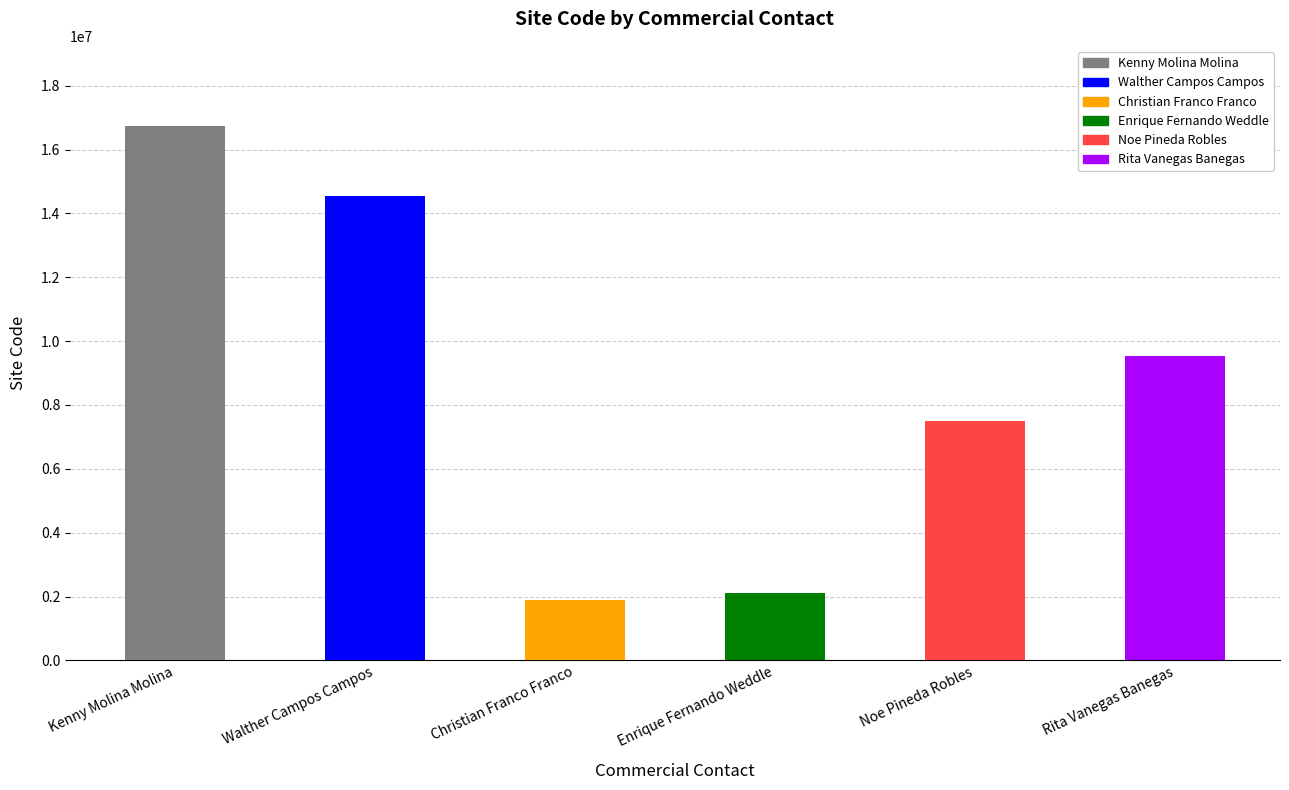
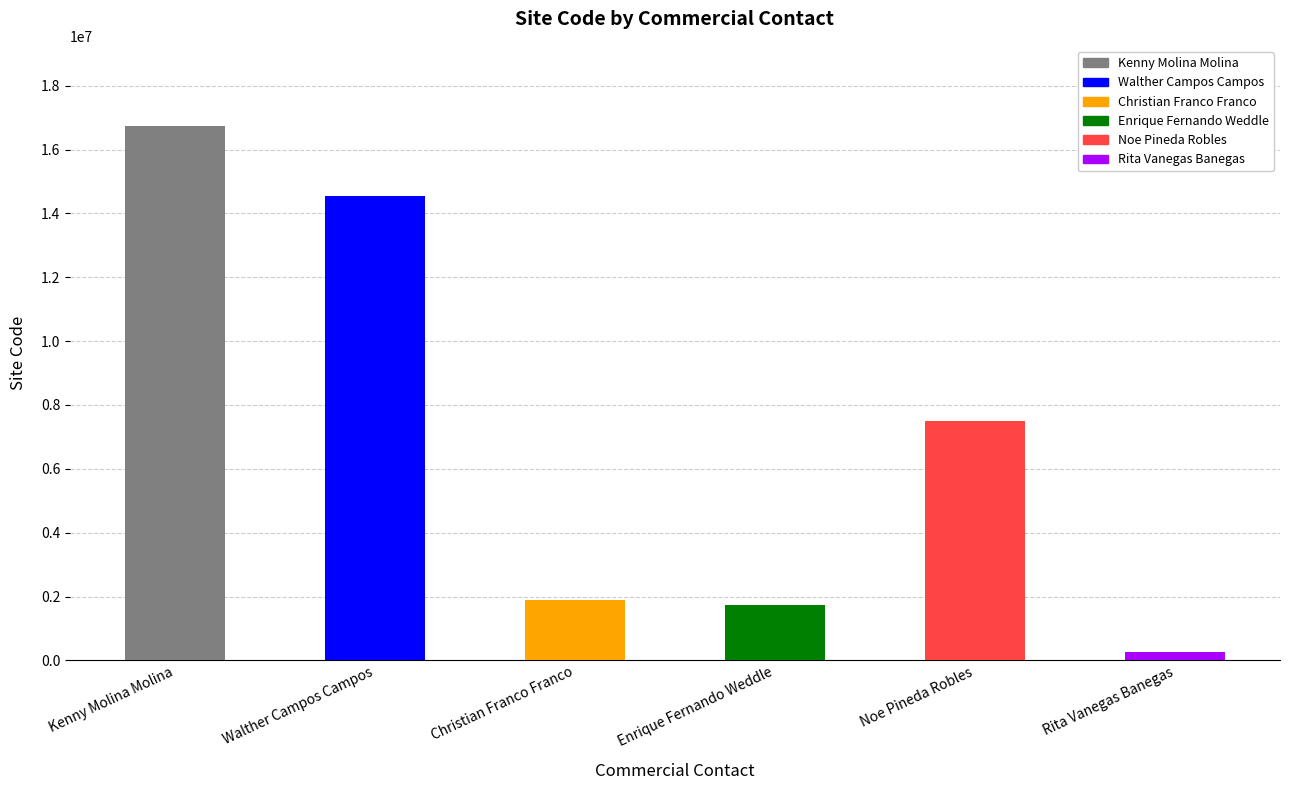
Enrique Fernando Weddle: 2100000 -> 1700000
Rita Vanegas Banegas: 9500000 -> 300000
